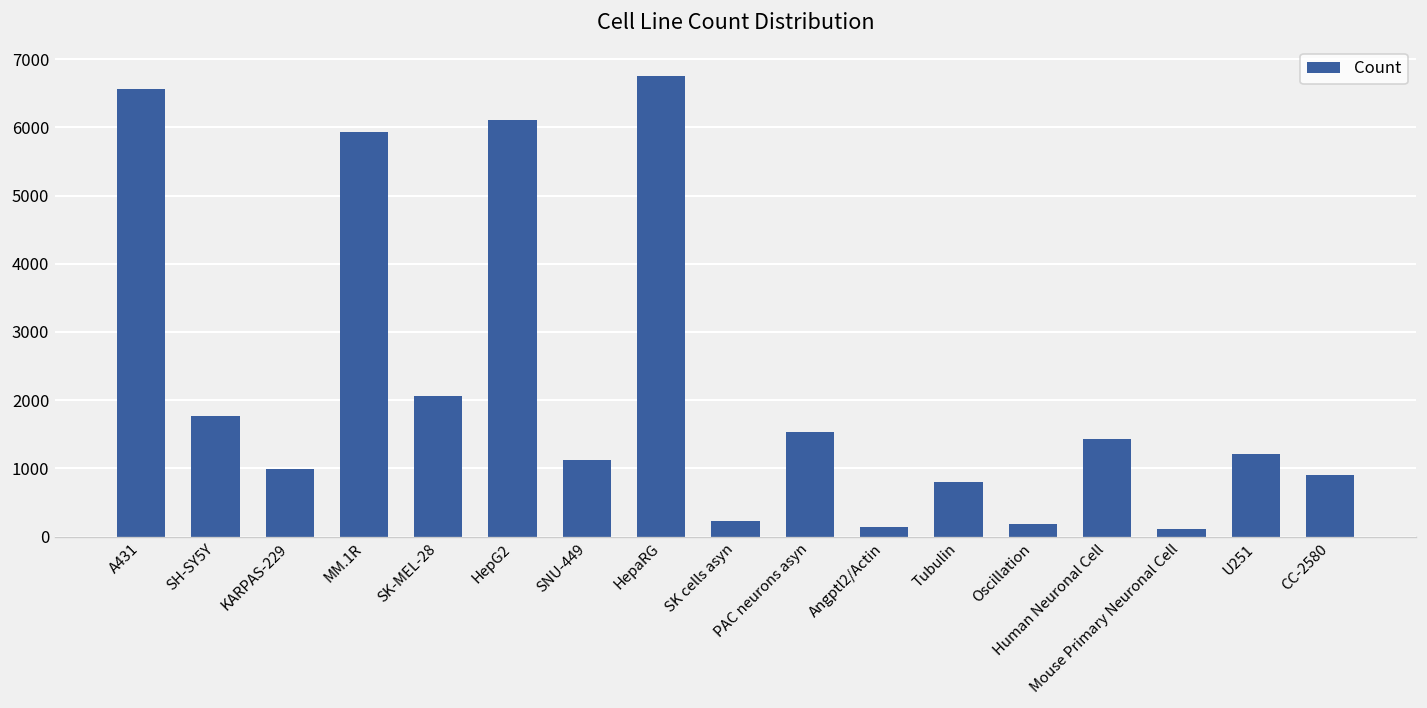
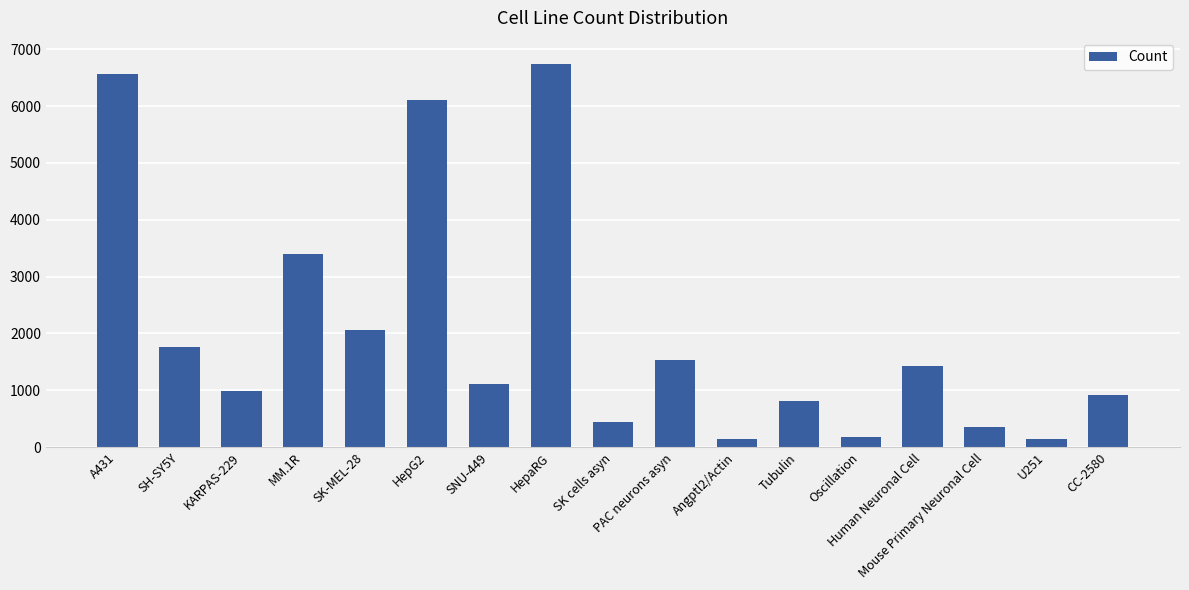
MM.1R: 5900 -> 3400
SK cells asyn: 200 -> 400
Mouse Primary Neuronal Cell: 100 -> 300
U251: 1200 -> 100
